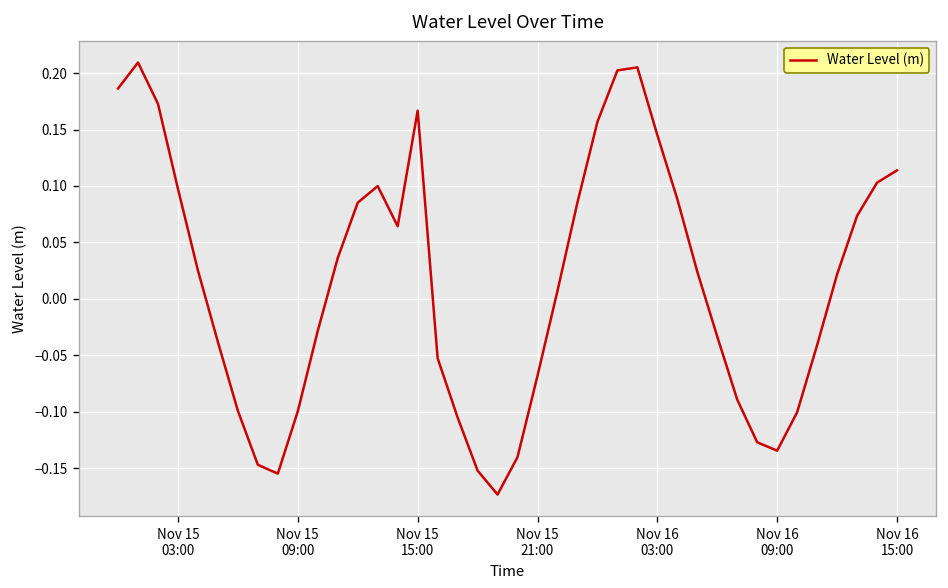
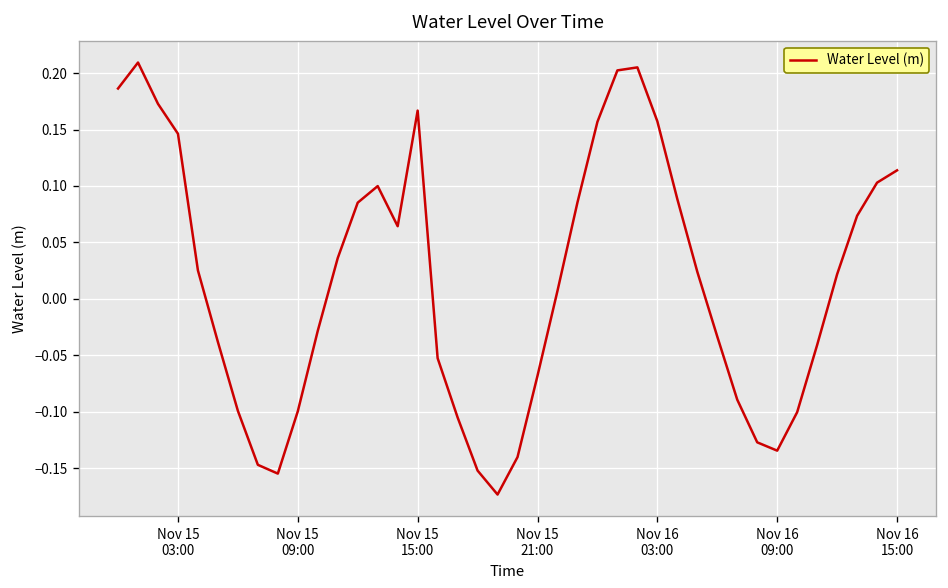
Nov 15 03:00: 0.10 -> 0.15
Nov 16 03:00: 0.15 -> 0.16
